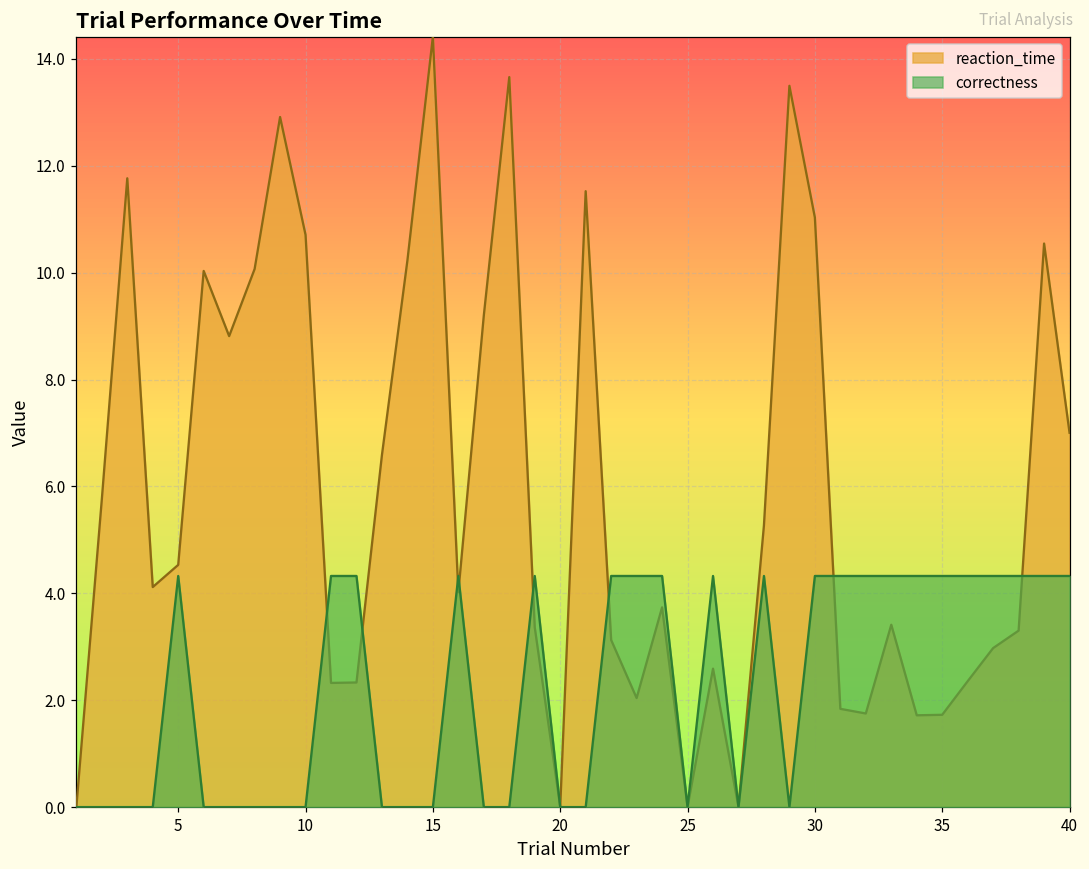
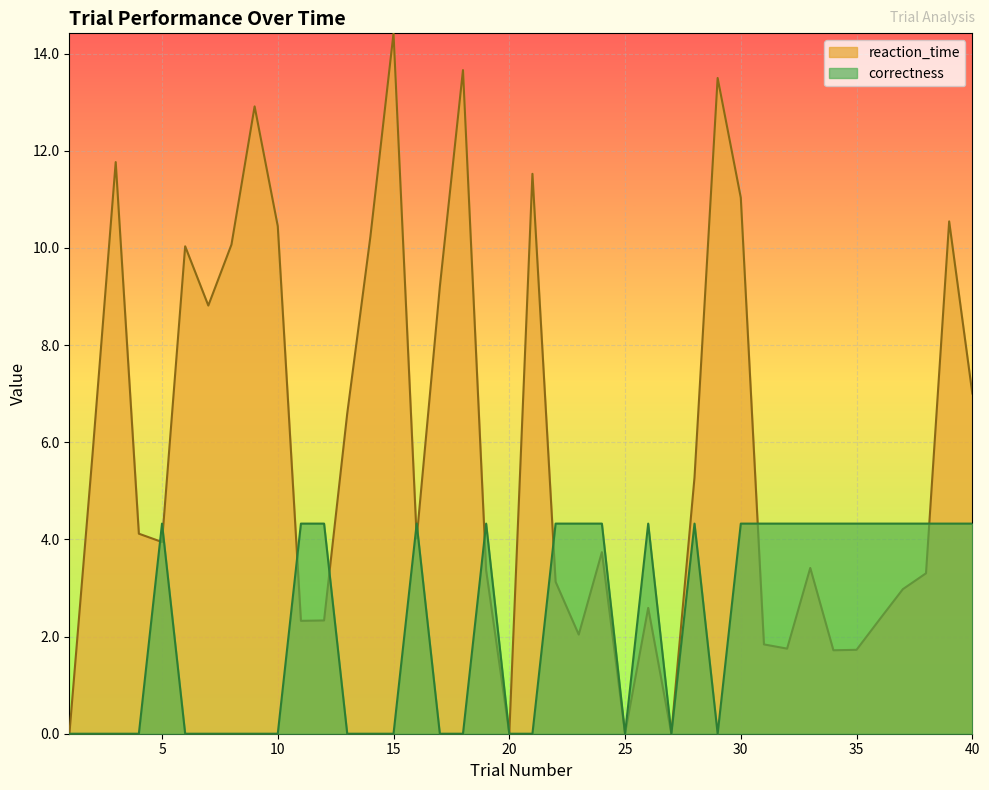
reaction_time, 5: 4.5 -> 3.9
reaction_time, 10: 10.7 -> 10.4
